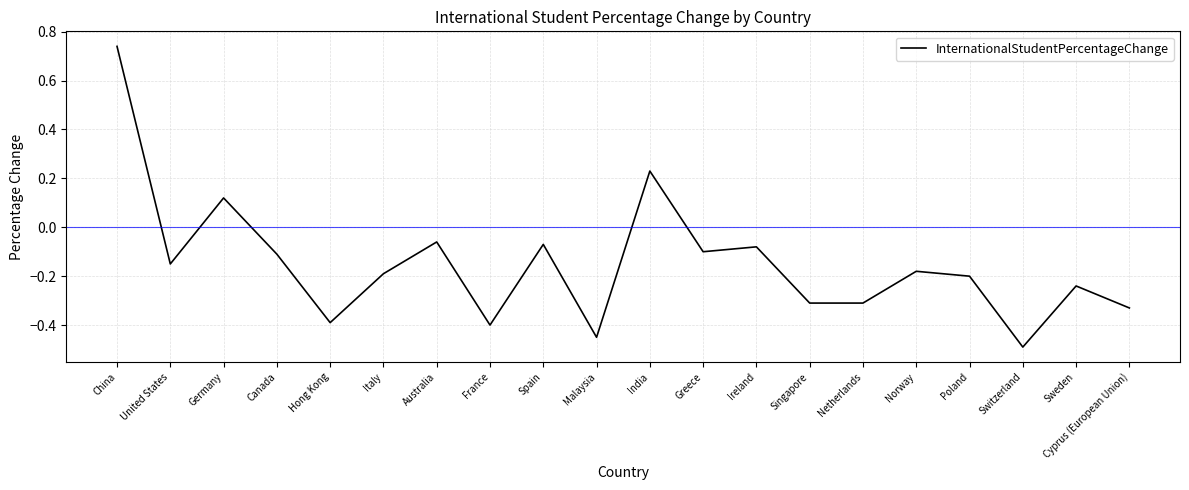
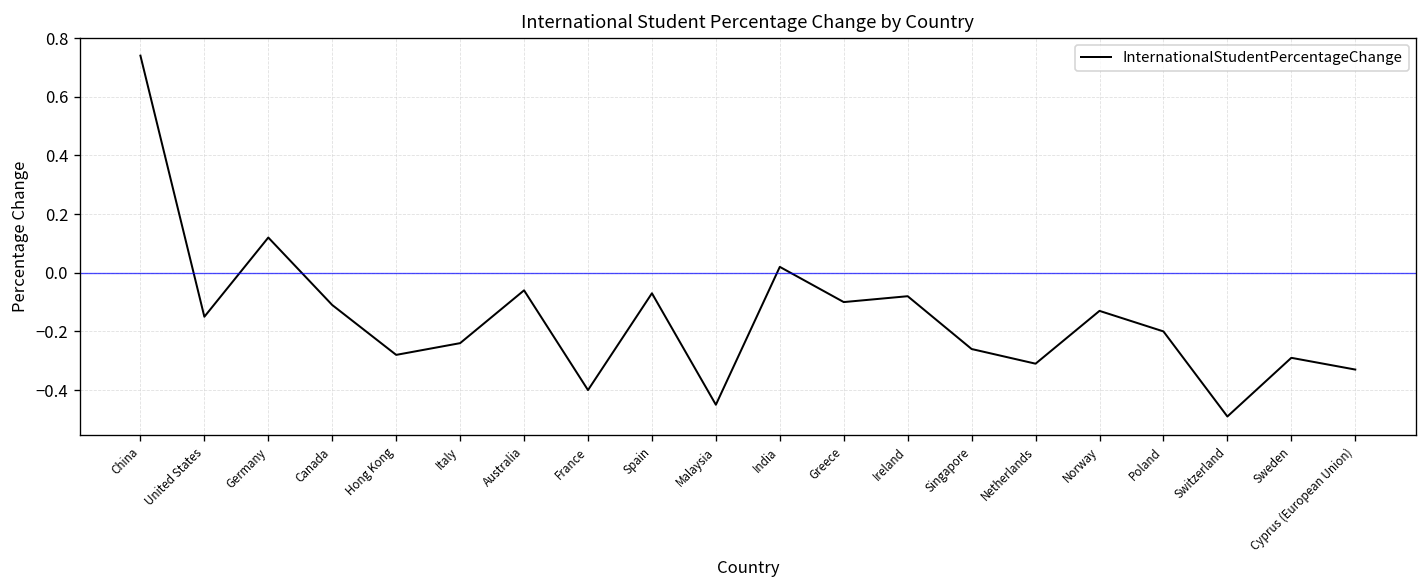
Hong Kong: -0.39 -> -0.28
Italy: -0.19 -> -0.24
India: 0.23 -> 0.02
Singapore: -0.31 -> -0.26
Norway: -0.18 -> -0.13
Sweden: -0.24 -> -0.29
